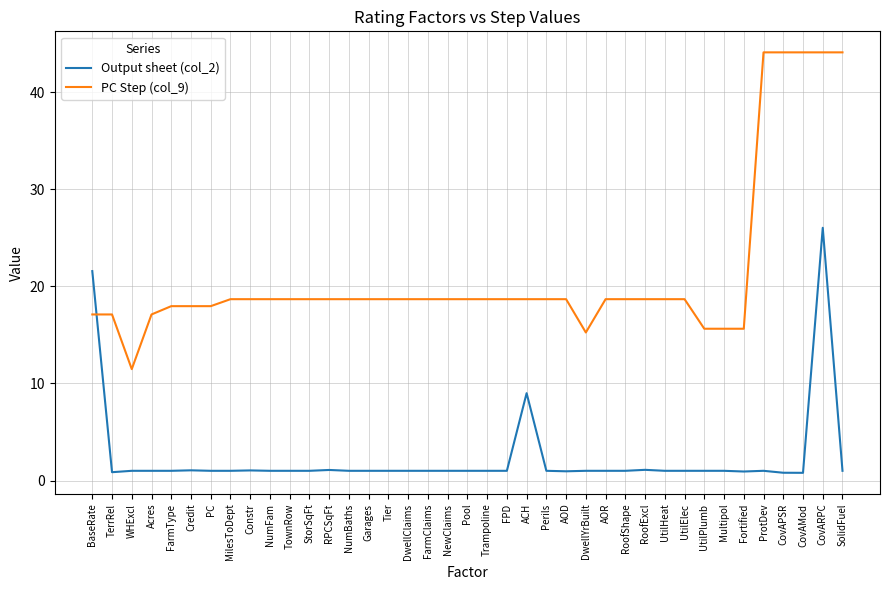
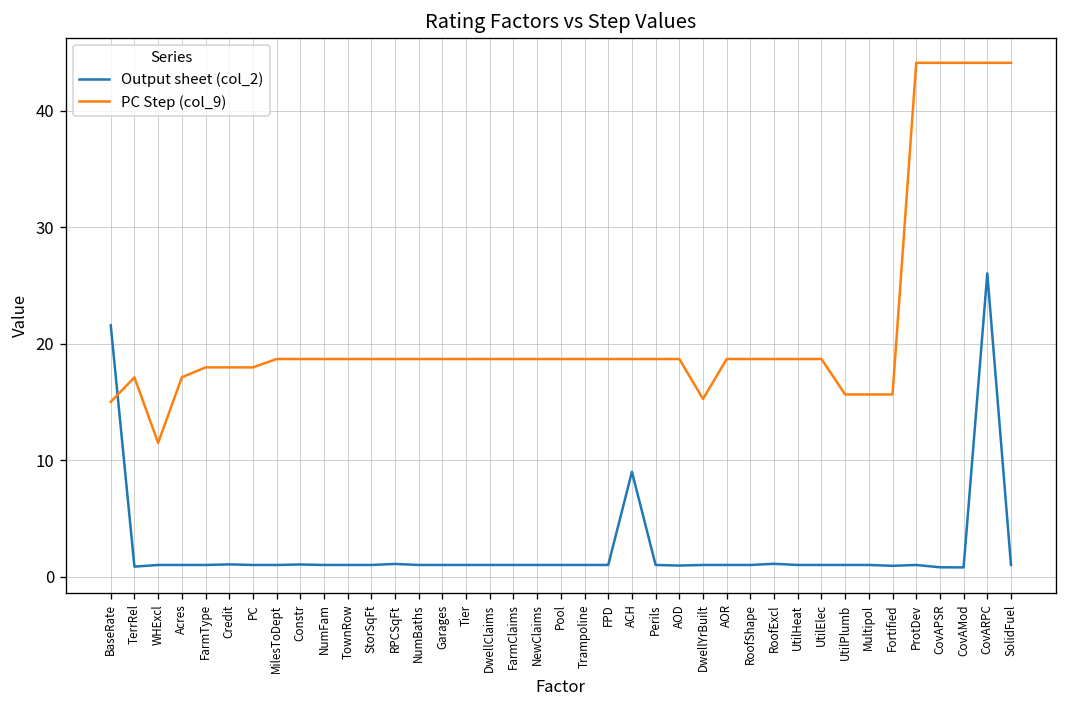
PC Step (col_9), BaseRate: 17 -> 15
